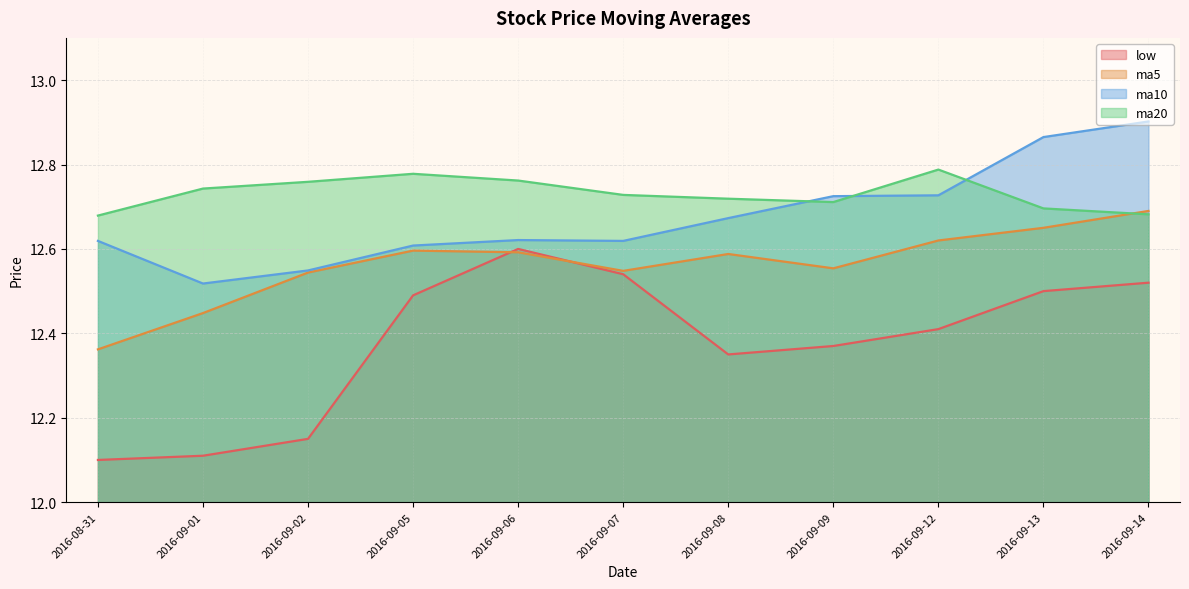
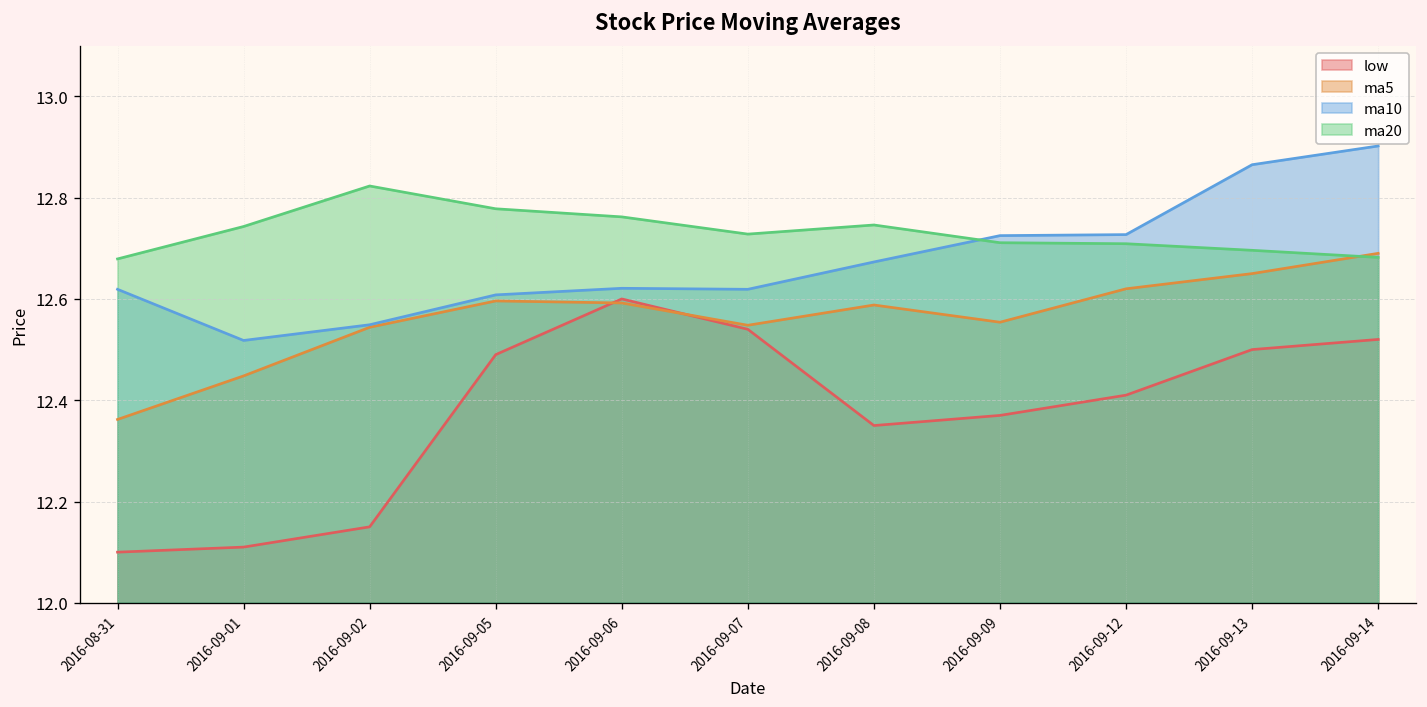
ma20, 2016-09-02: 12.76 -> 12.82
ma20, 2016-09-08: 12.72 -> 12.75
ma20, 2016-09-12: 12.79 -> 12.71
